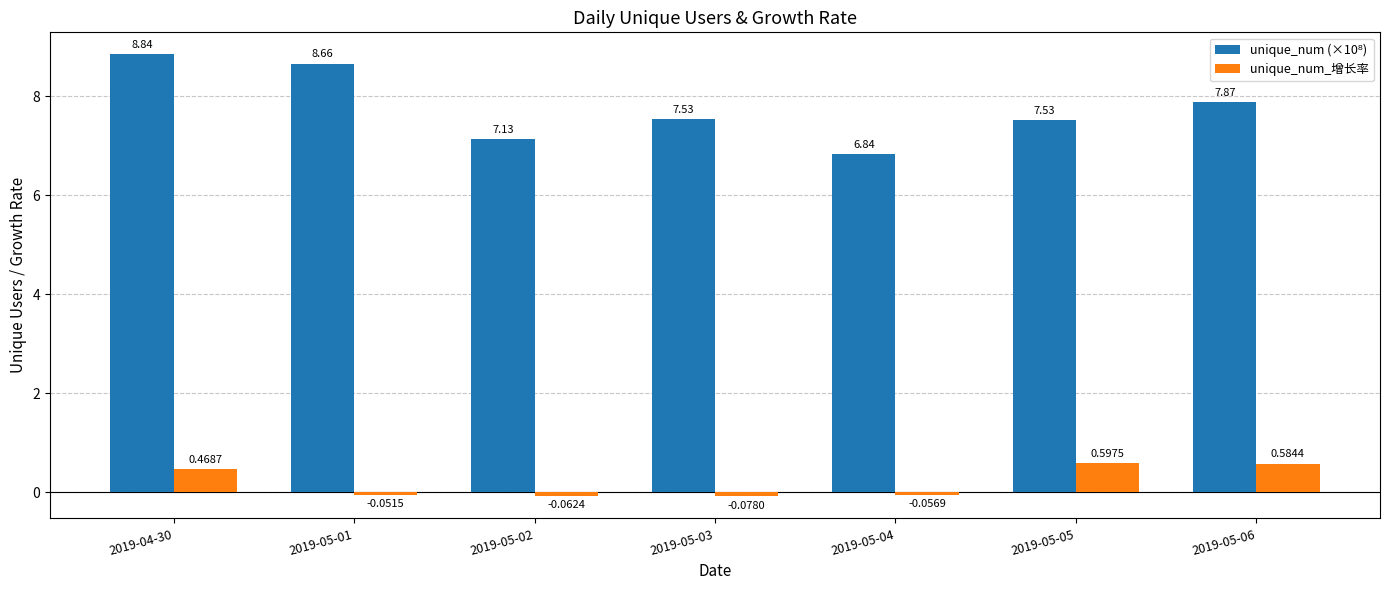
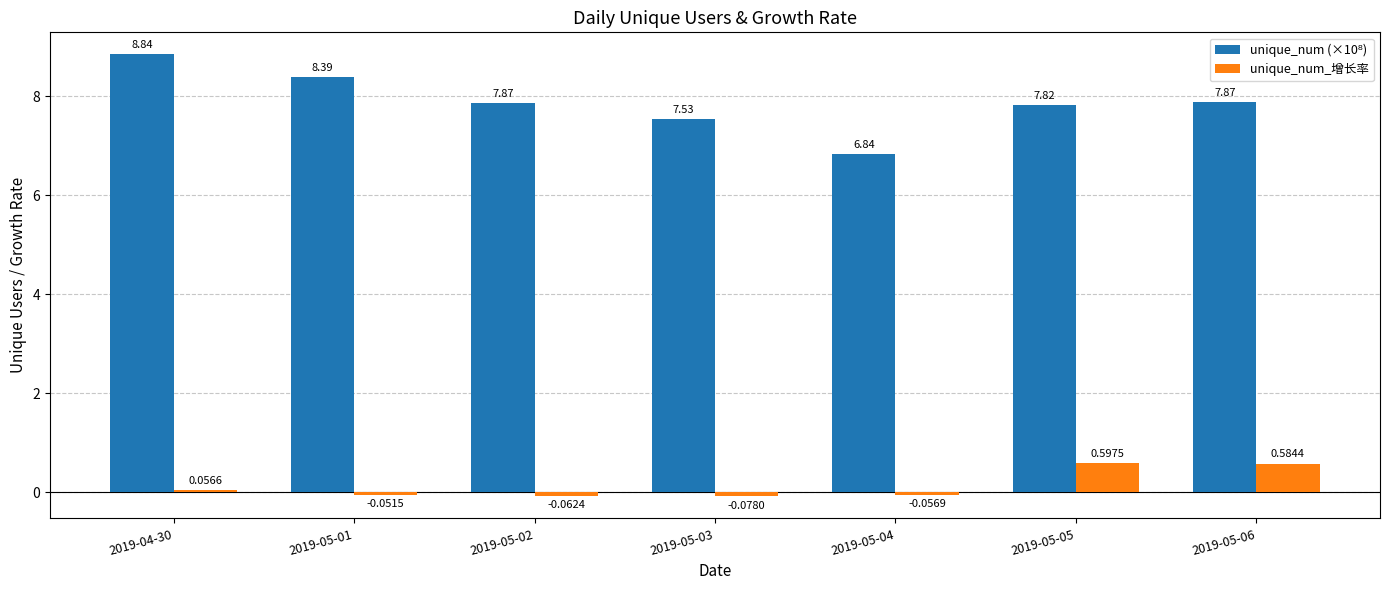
unique_num_增长率, 2019-04-30: 0.4687 -> 0.0566
unique_num (×10⁸), 2019-05-01: 8.66 -> 8.39
unique_num (×10⁸), 2019-05-02: 7.13 -> 7.87
unique_num (×10⁸), 2019-05-05: 7.53 -> 7.82
